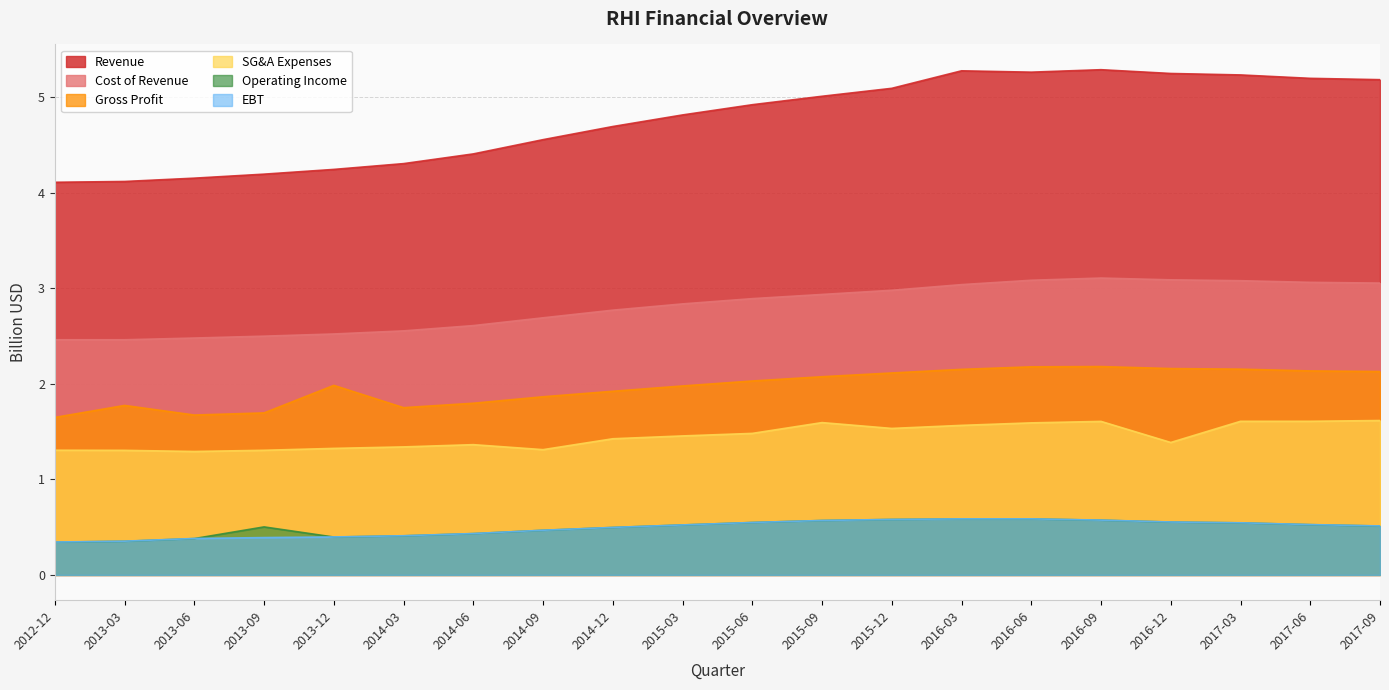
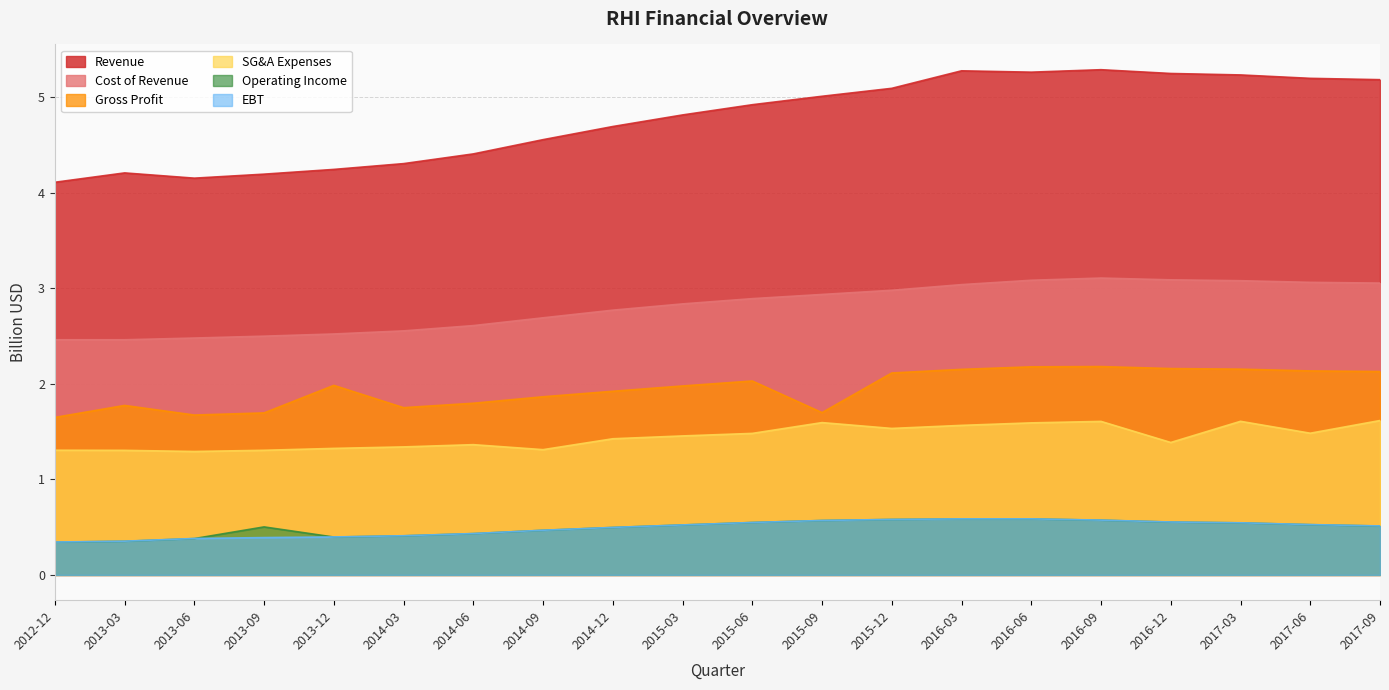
Revenue, 2013-03: 4.1 -> 4.2
Gross Profit, 2015-09: 2.1 -> 1.7
SG&A Expenses, 2017-06: 1.6 -> 1.5
